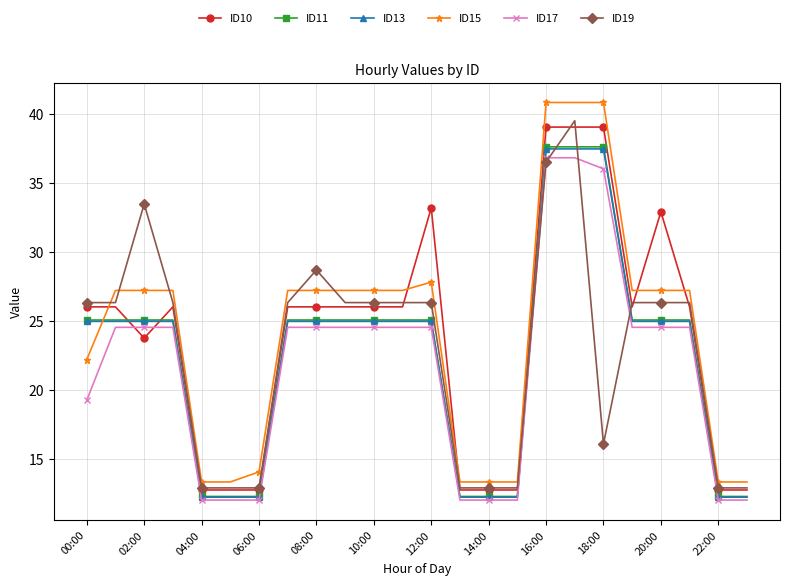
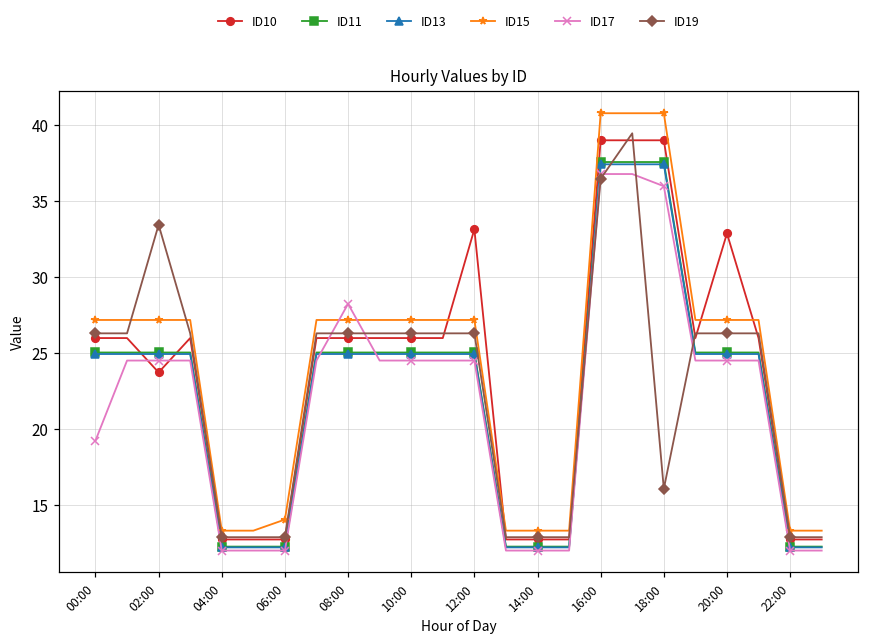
ID15, 00:00: 22.2 -> 27.2
ID17, 08:00: 24.5 -> 28.3
ID19, 08:00: 28.7 -> 26.3
ID15, 12:00: 27.8 -> 27.2
